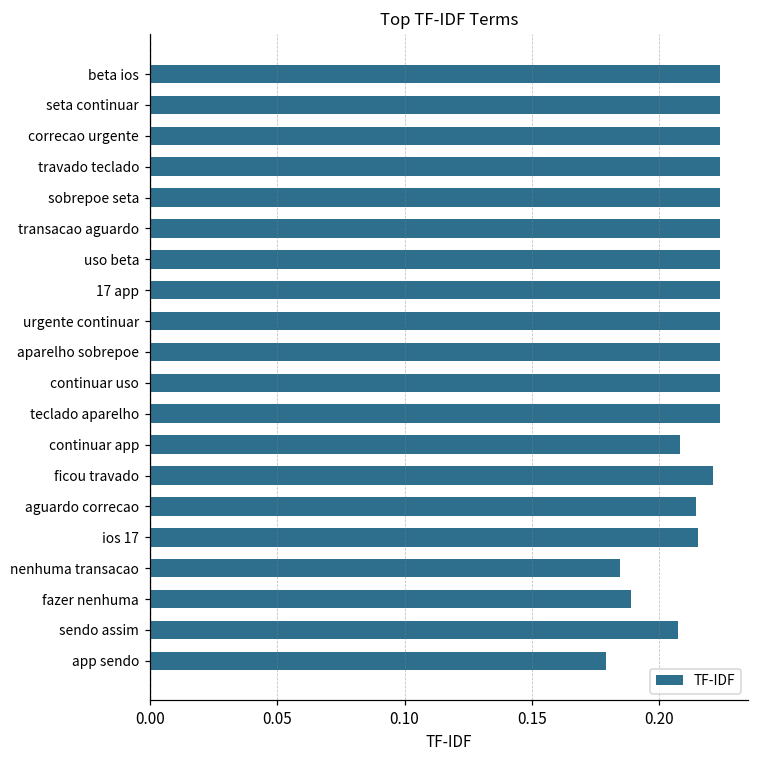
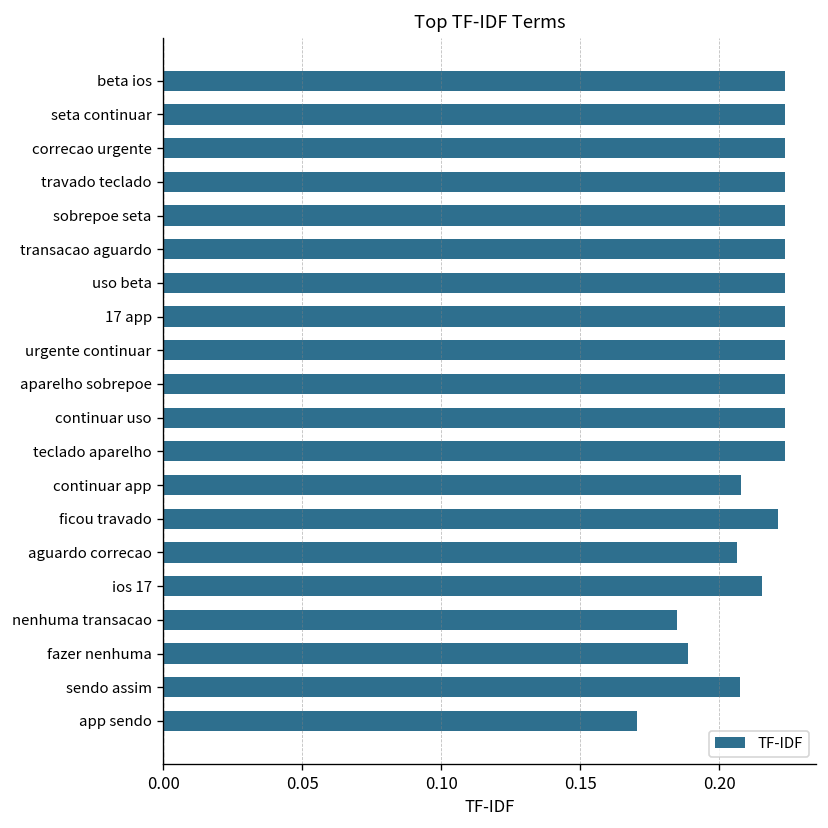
aguardo correcao: 0.214 -> 0.206
app sendo: 0.179 -> 0.171
